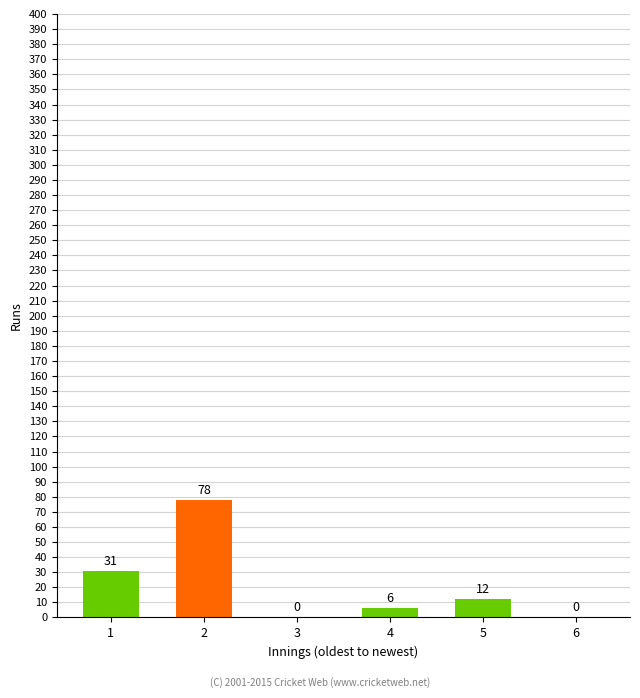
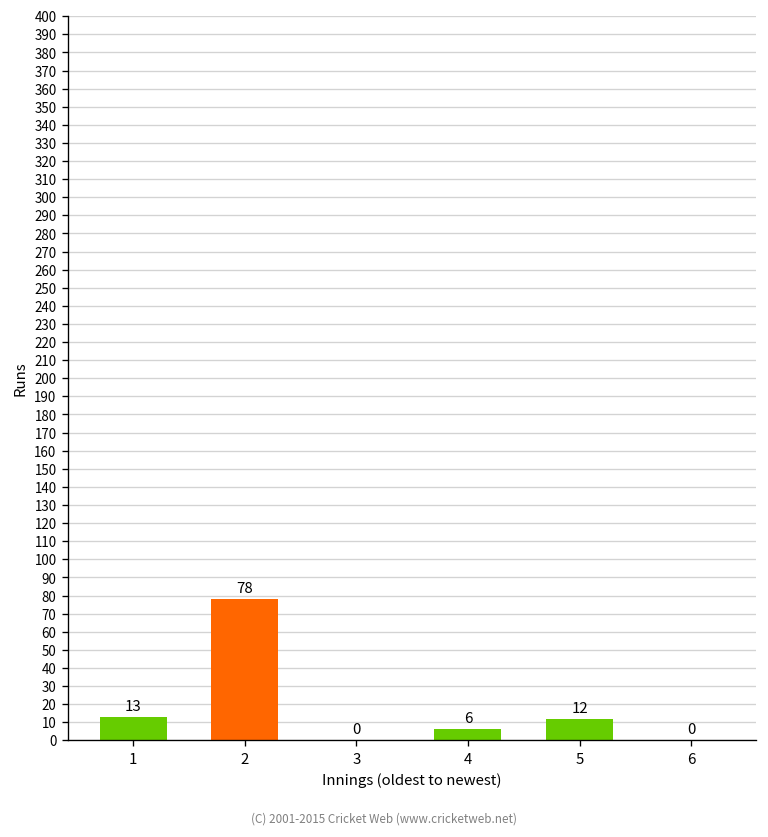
1: 31 -> 13
